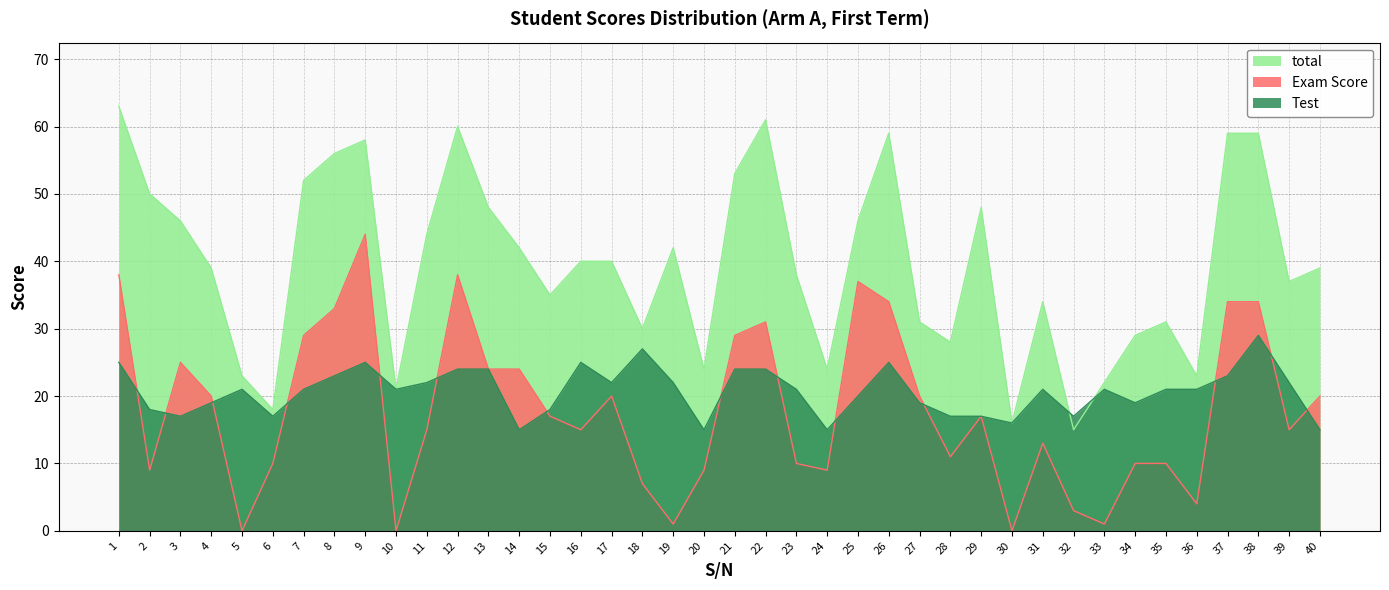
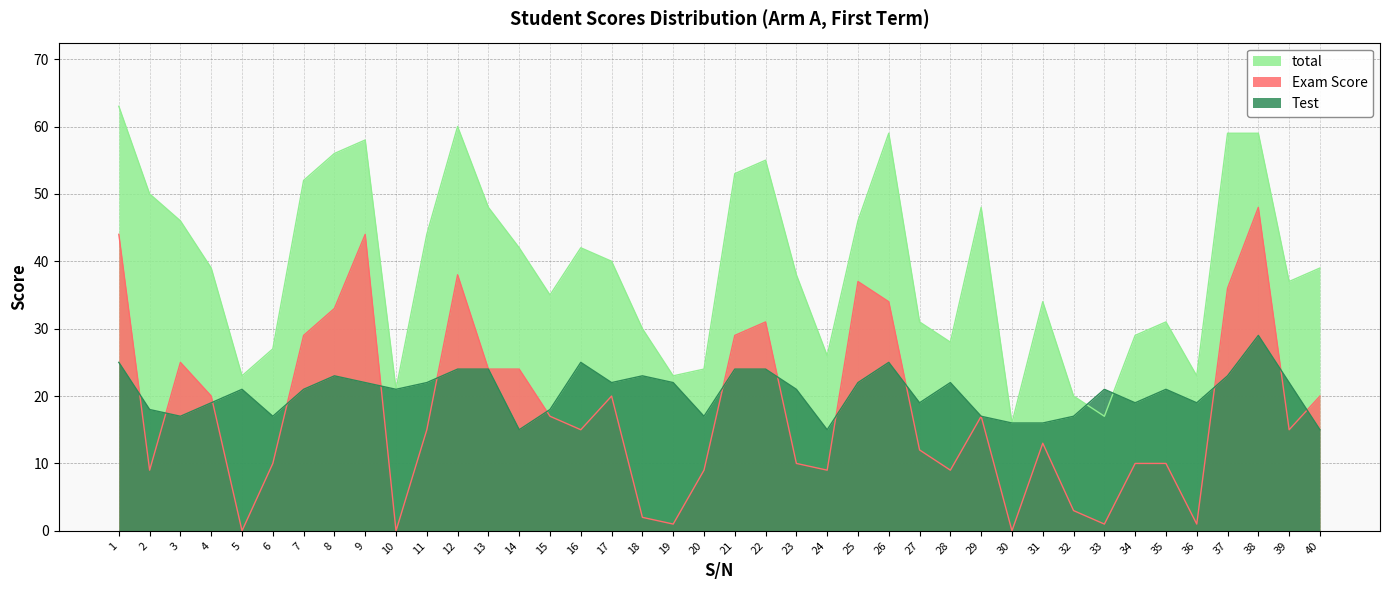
Exam Score, 1: 38 -> 44
total, 6: 18 -> 27
Test, 9: 25 -> 22
total, 16: 40 -> 42
Exam Score, 18: 7 -> 2
Test, 18: 27 -> 23
total, 19: 42 -> 23
Test, 20: 15 -> 17
total, 22: 61 -> 55
total, 24: 24 -> 26
Test, 25: 20 -> 22
Exam Score, 27: 20 -> 12
Exam Score, 28: 11 -> 9
Test, 28: 17 -> 22
Test, 31: 21 -> 16
total, 32: 15 -> 20
total, 33: 22 -> 17
Exam Score, 36: 4 -> 1
Test, 36: 21 -> 19
Exam Score, 37: 34 -> 36
Exam Score, 38: 34 -> 48
